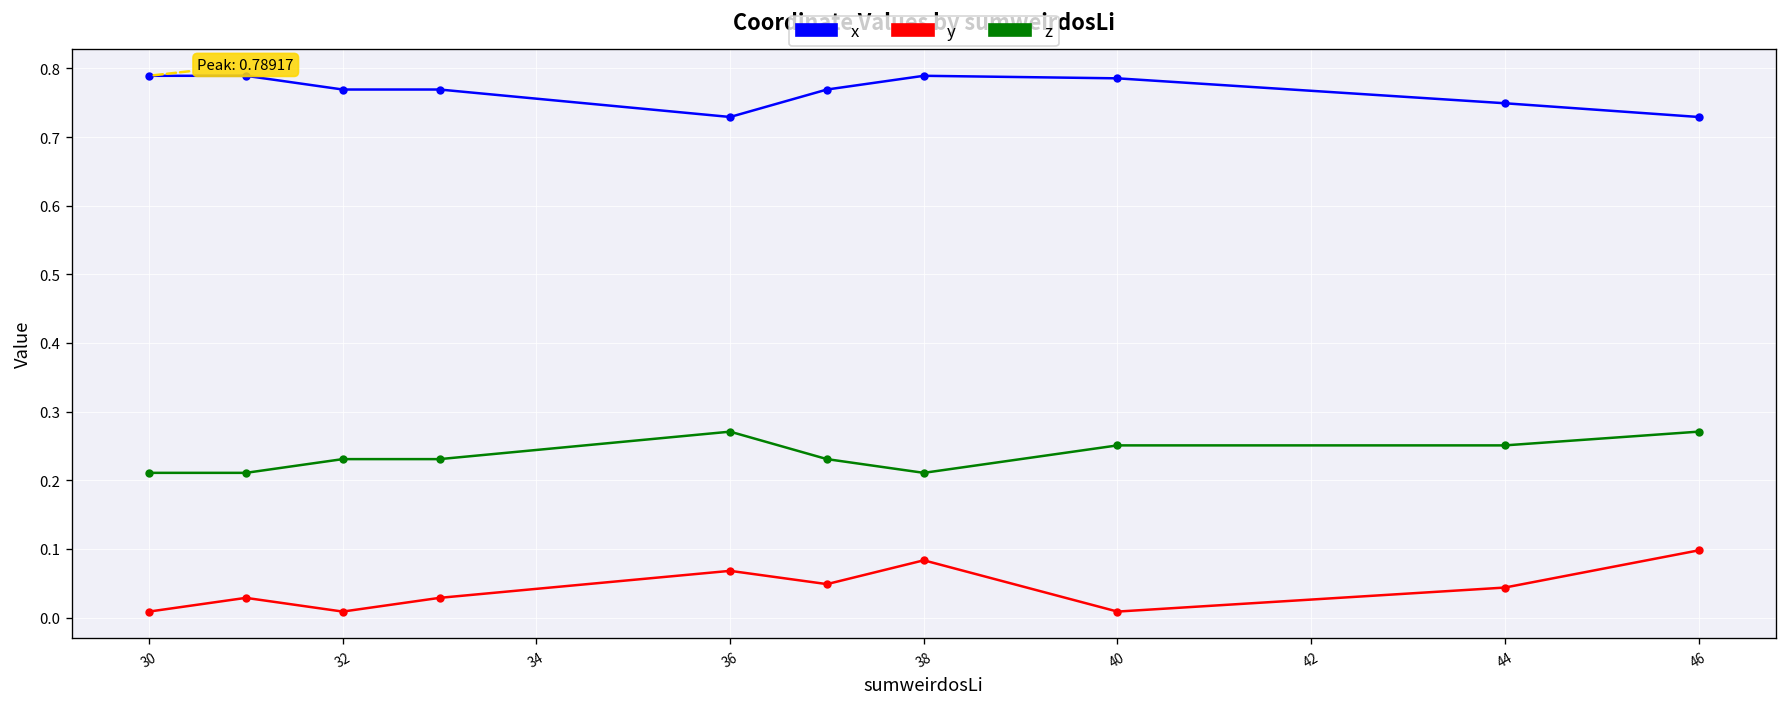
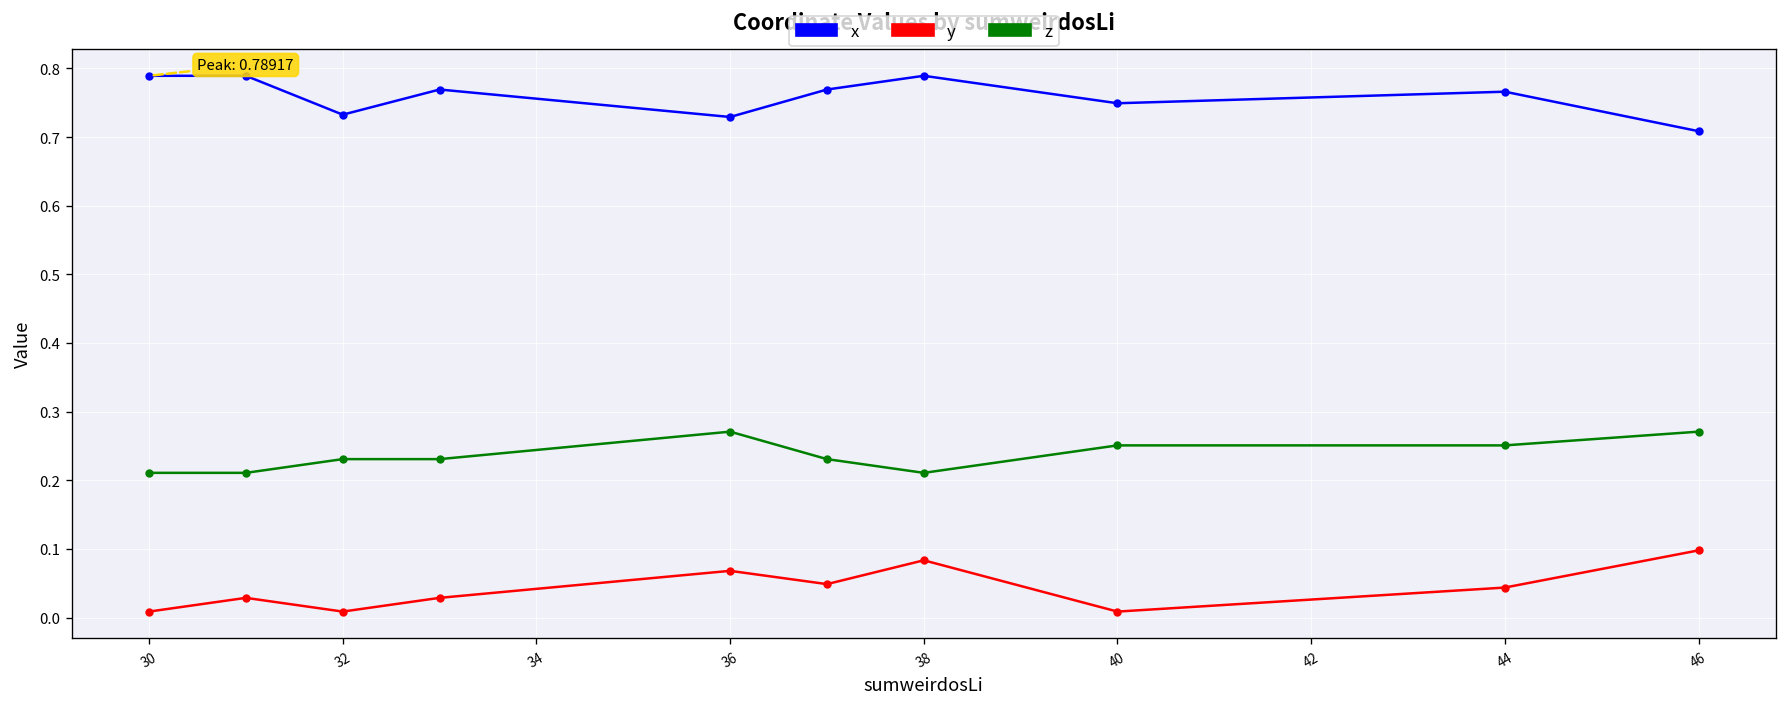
x, 32: 0.77 -> 0.73
x, 40: 0.79 -> 0.75
x, 44: 0.75 -> 0.77
x, 46: 0.73 -> 0.71
